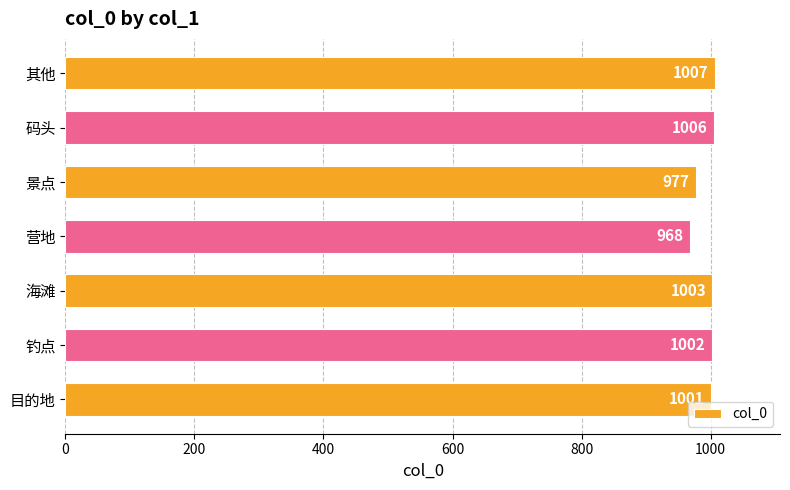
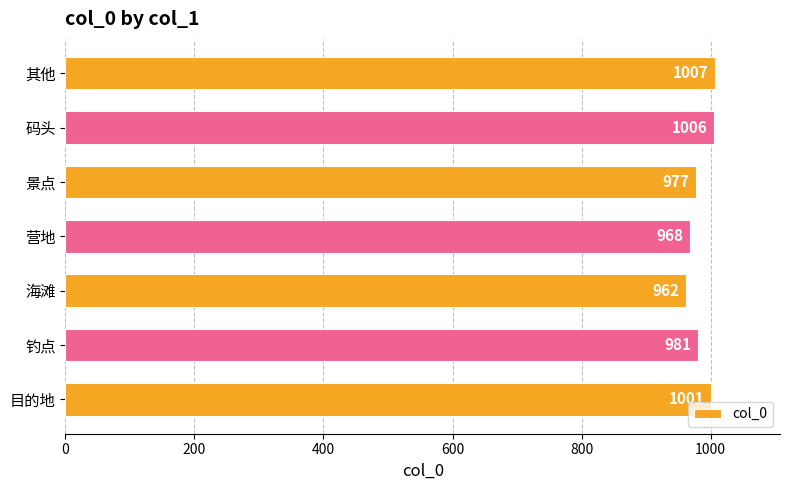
海滩: 1003 -> 962
钓点: 1002 -> 981
